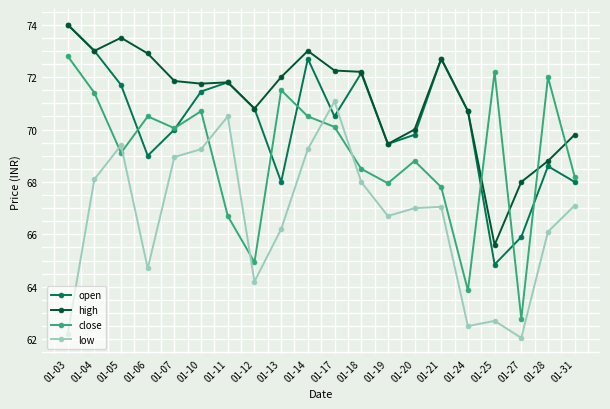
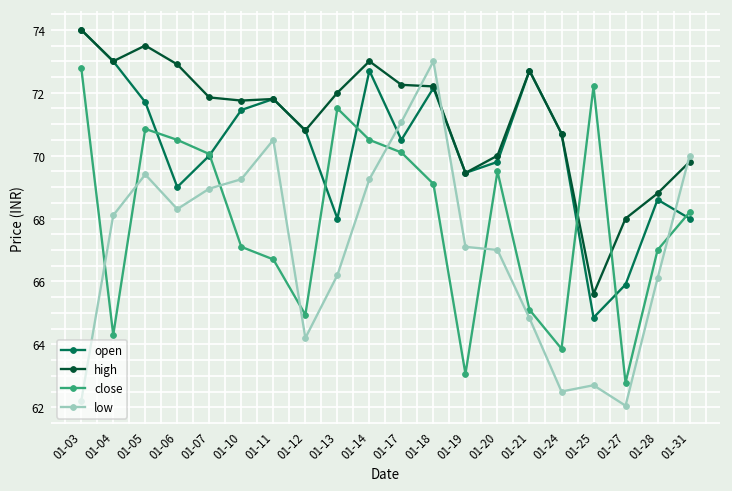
close, 01-04: 71.4 -> 64.3
close, 01-05: 69.1 -> 70.9
low, 01-06: 64.7 -> 68.3
close, 01-10: 70.7 -> 67.1
close, 01-18: 68.5 -> 69.1
low, 01-18: 68 -> 73
close, 01-19: 68.0 -> 63.1
low, 01-19: 66.7 -> 67.1
close, 01-20: 68.8 -> 69.5
close, 01-21: 67.8 -> 65.1
low, 01-21: 67.1 -> 64.8
close, 01-28: 72 -> 67
low, 01-31: 67.1 -> 70.0
